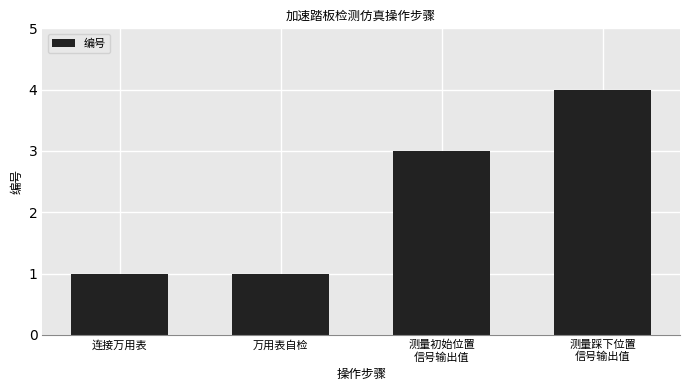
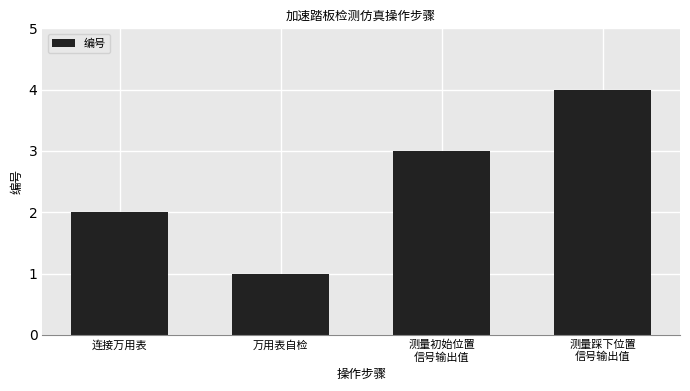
连接万用表: 1 -> 2
